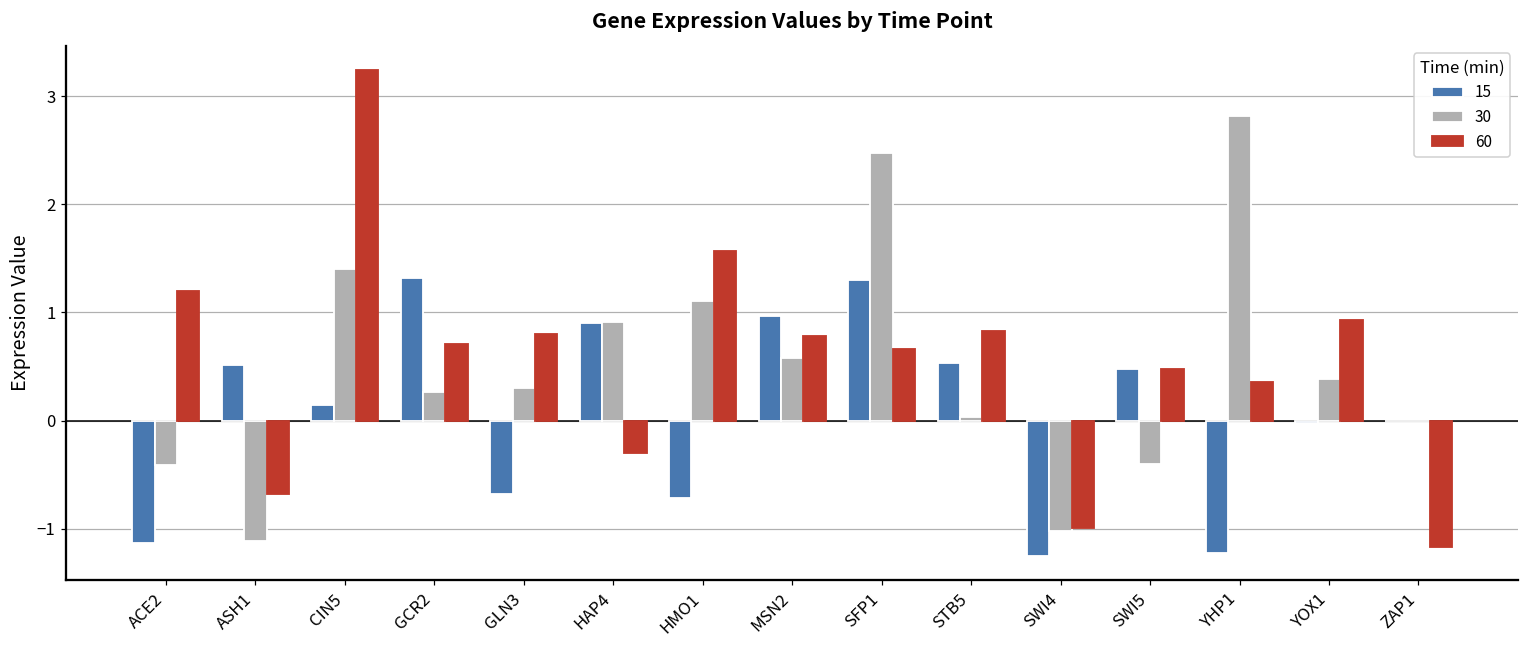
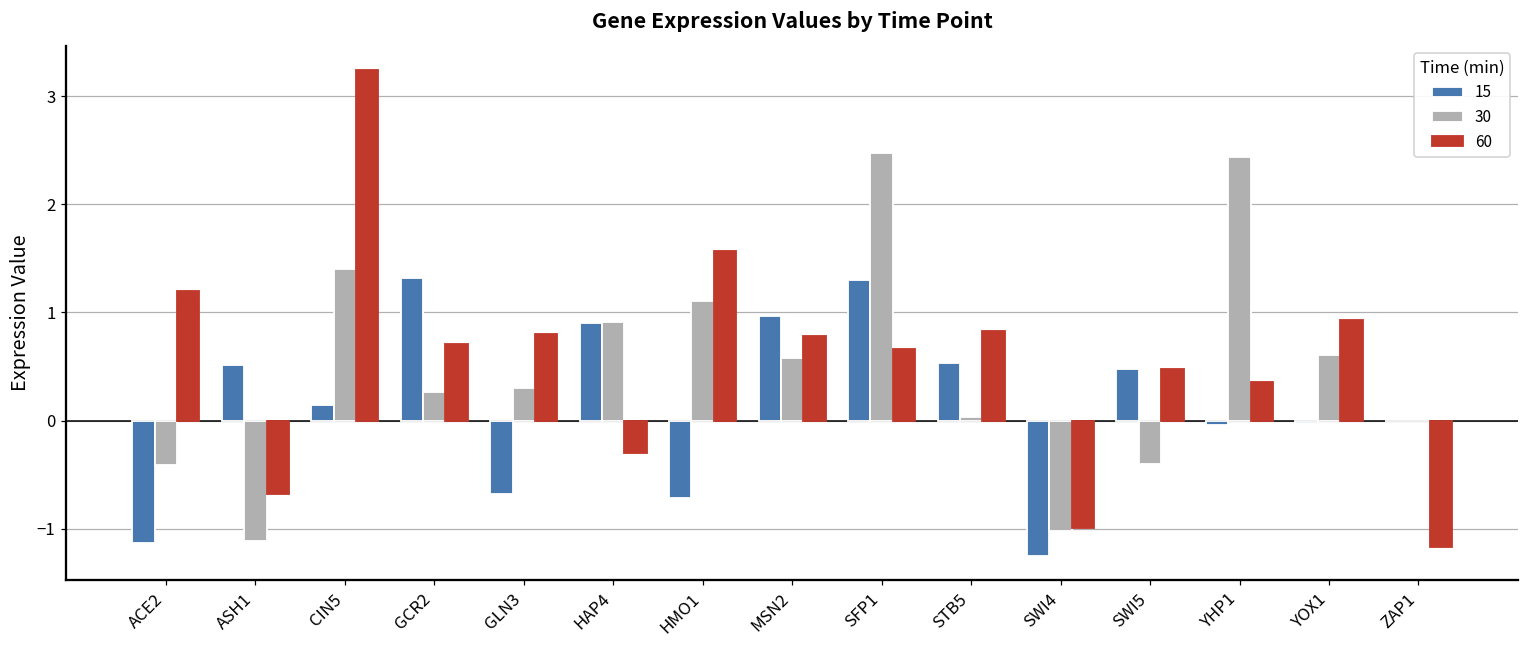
15, YHP1: -1.2 -> 0.0
30, YHP1: 2.8 -> 2.4
30, YOX1: 0.4 -> 0.6
